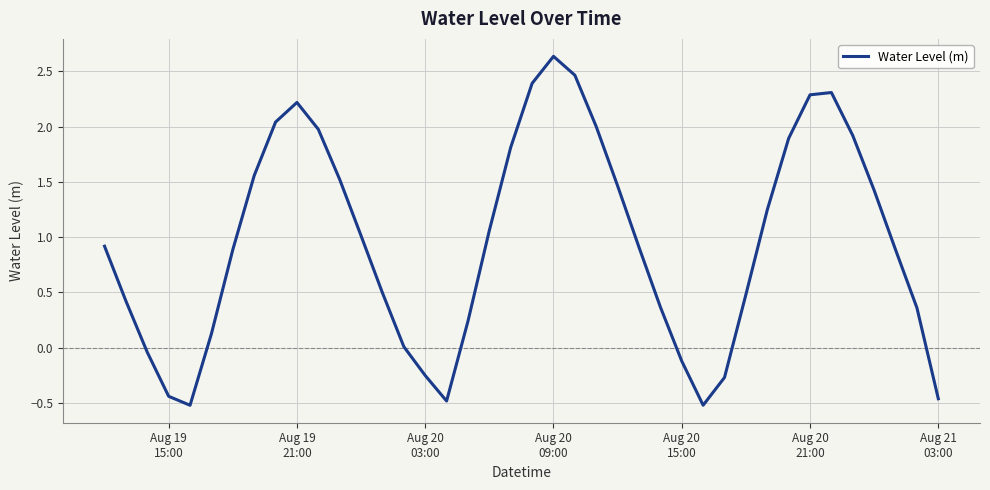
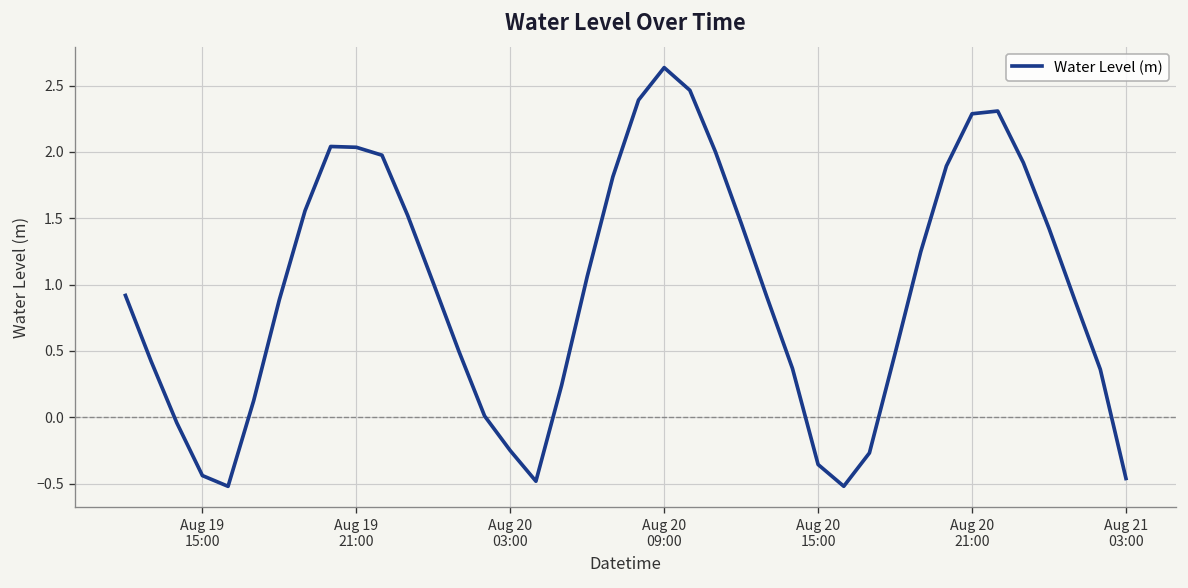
Aug 19 21:00: 2.22 -> 2.04
Aug 20 15:00: -0.12 -> -0.36
